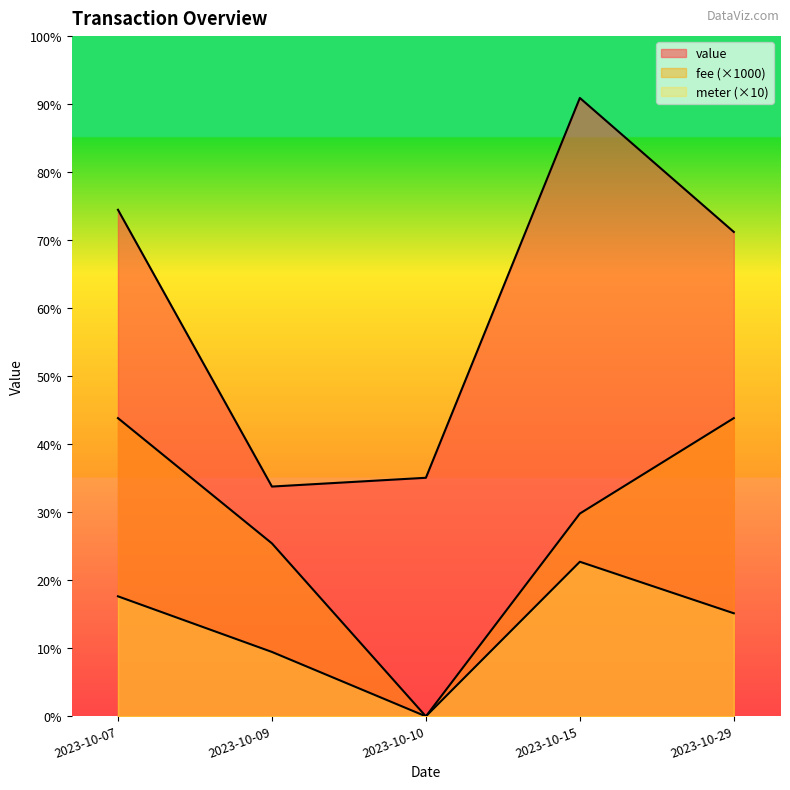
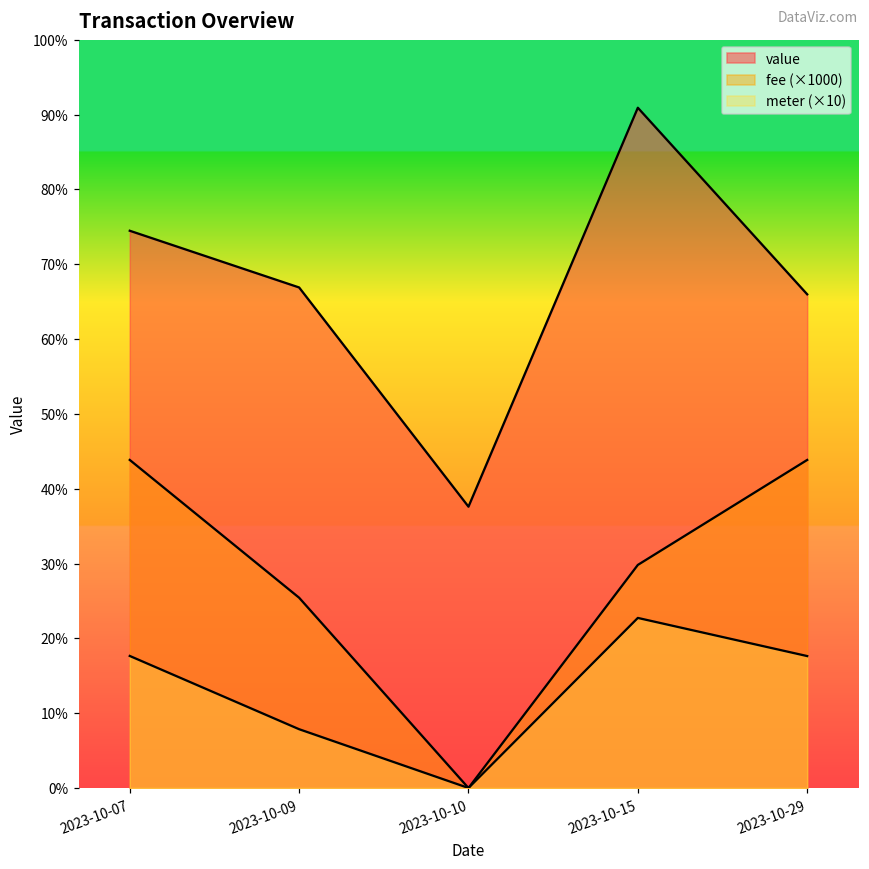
value, 2023-10-09: 34% -> 67%
meter (×10), 2023-10-09: 9% -> 8%
value, 2023-10-10: 35% -> 38%
value, 2023-10-29: 71% -> 66%
meter (×10), 2023-10-29: 15% -> 18%
